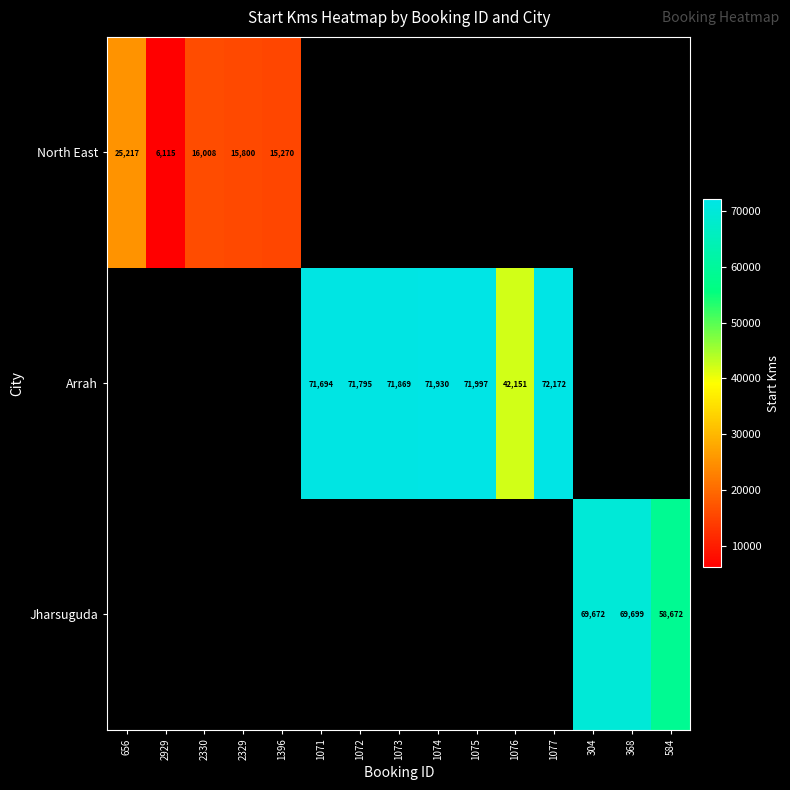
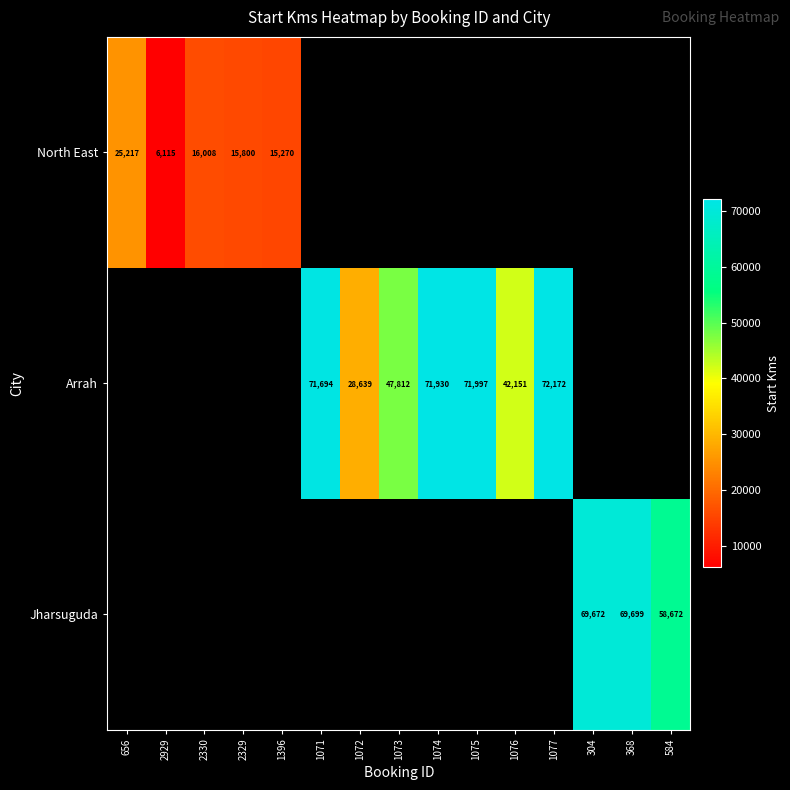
Arrah, 1072: 71,795 -> 28,639
Arrah, 1073: 71,869 -> 47,812
